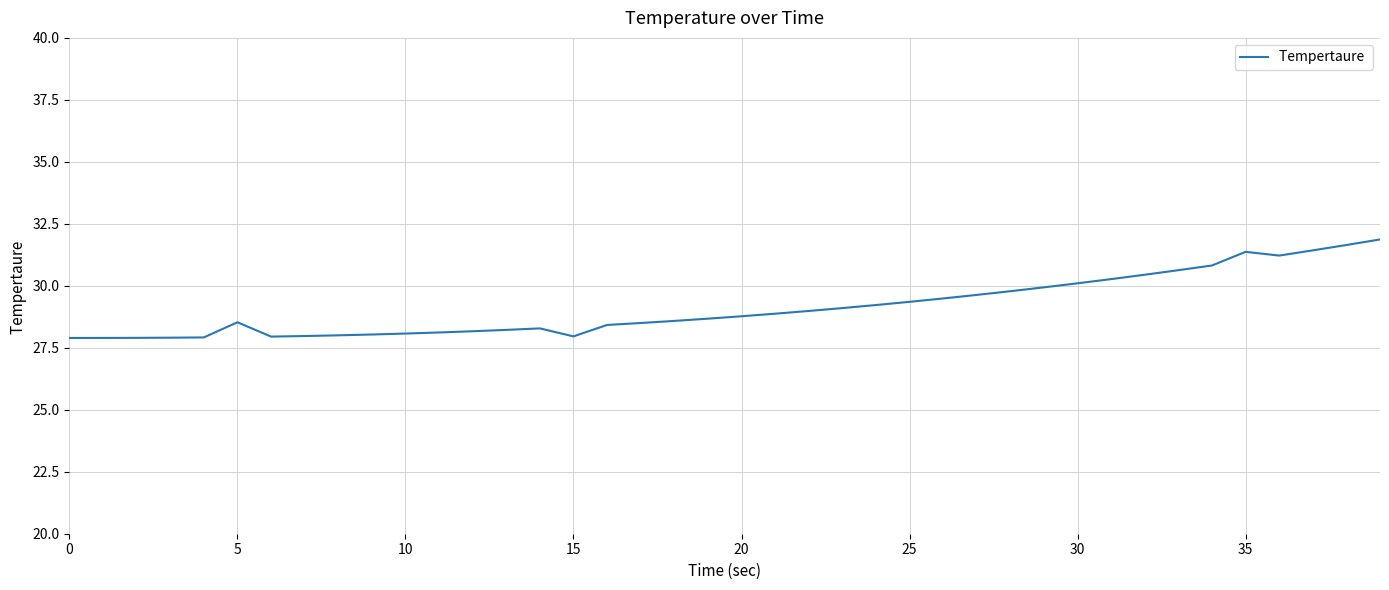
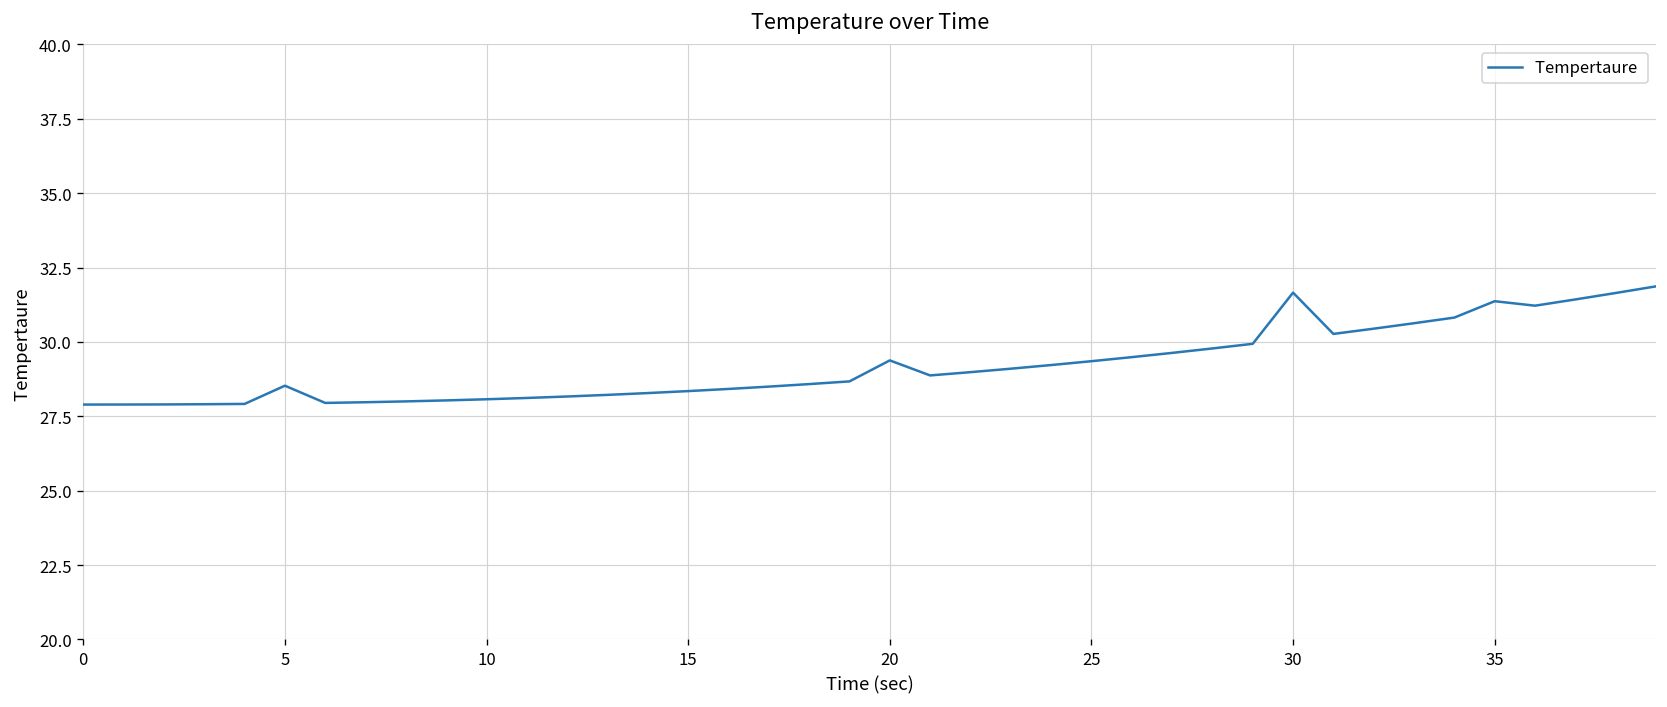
15: 28.0 -> 28.3
20: 28.8 -> 29.4
30: 30.1 -> 31.7
